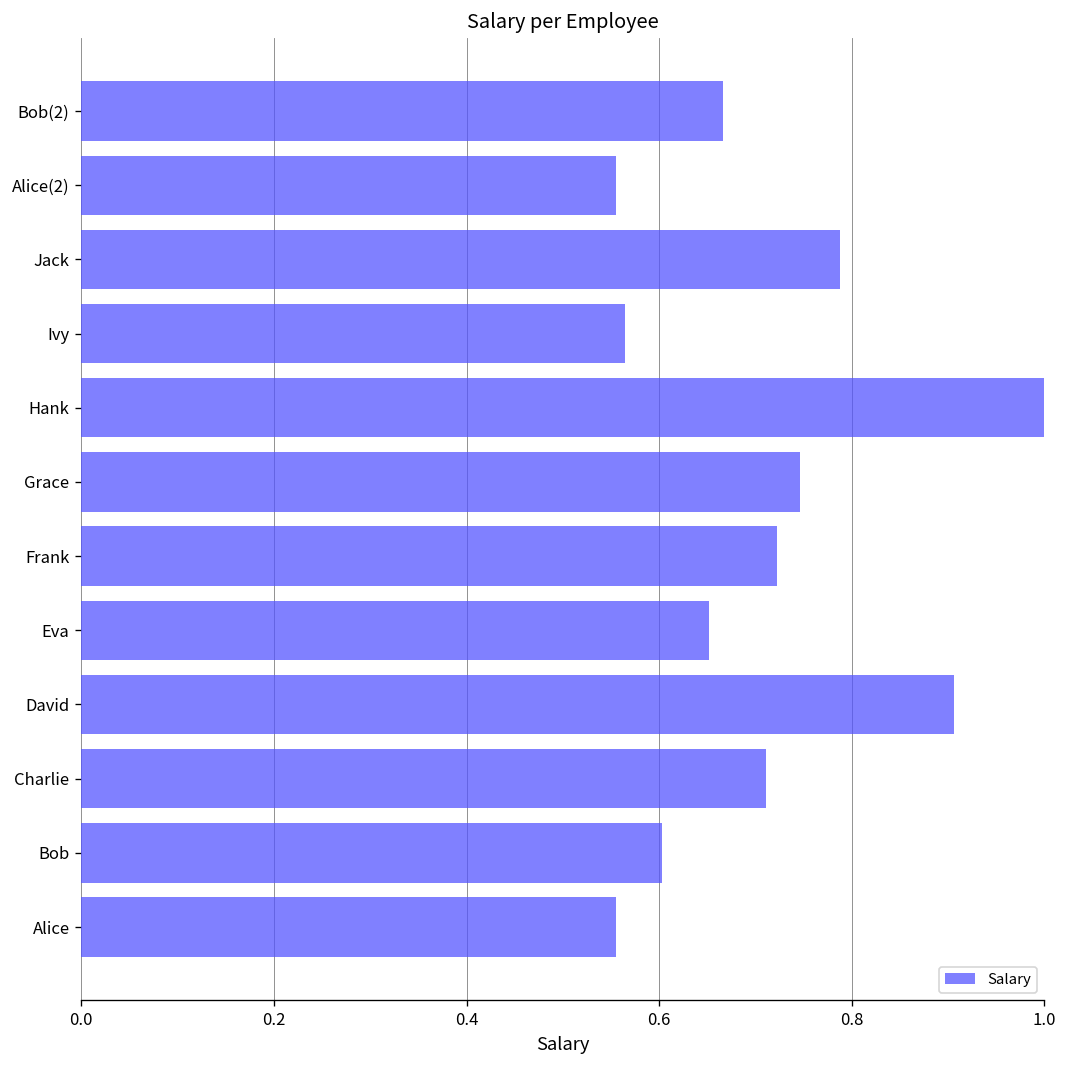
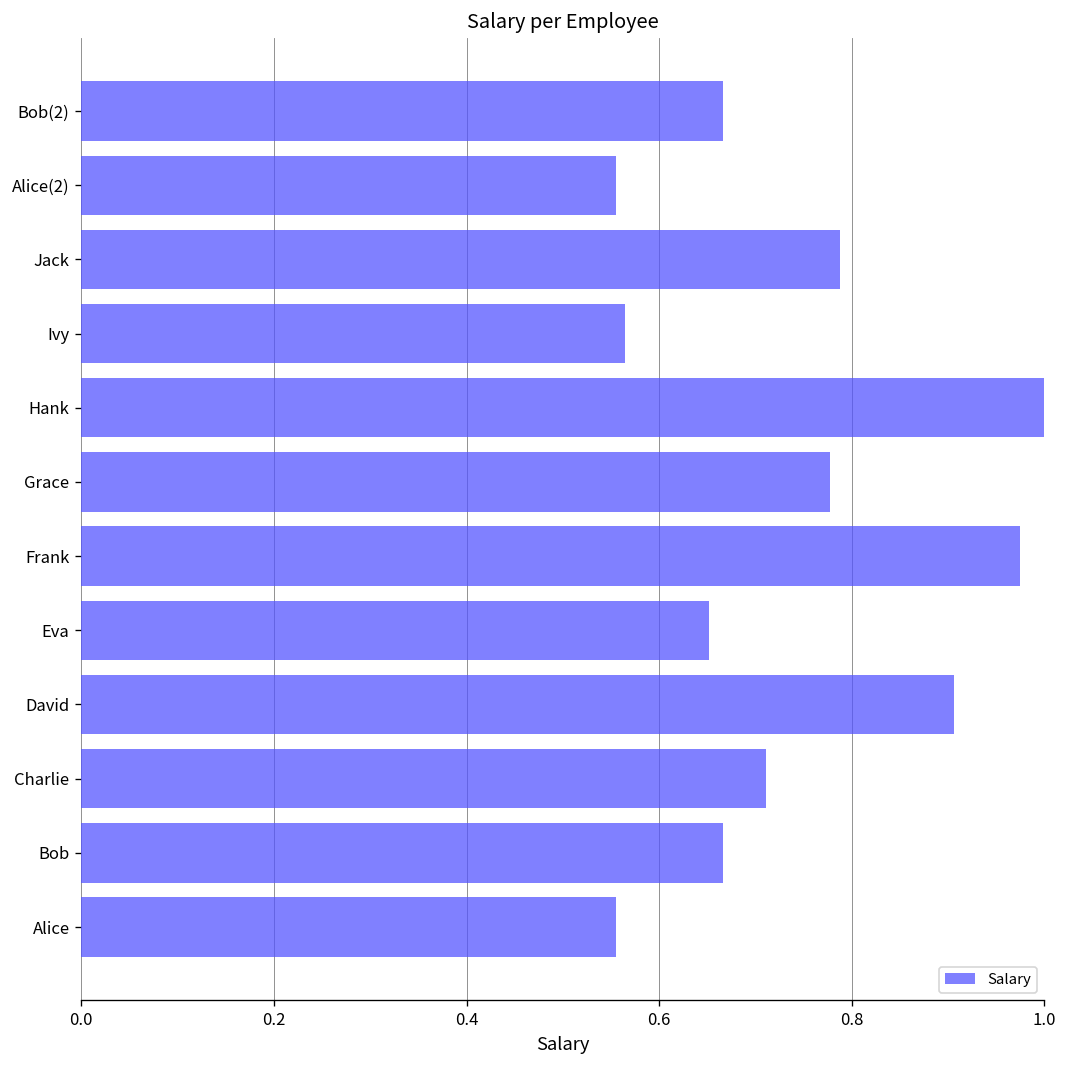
Grace: 0.75 -> 0.78
Frank: 0.72 -> 0.97
Bob: 0.60 -> 0.67
